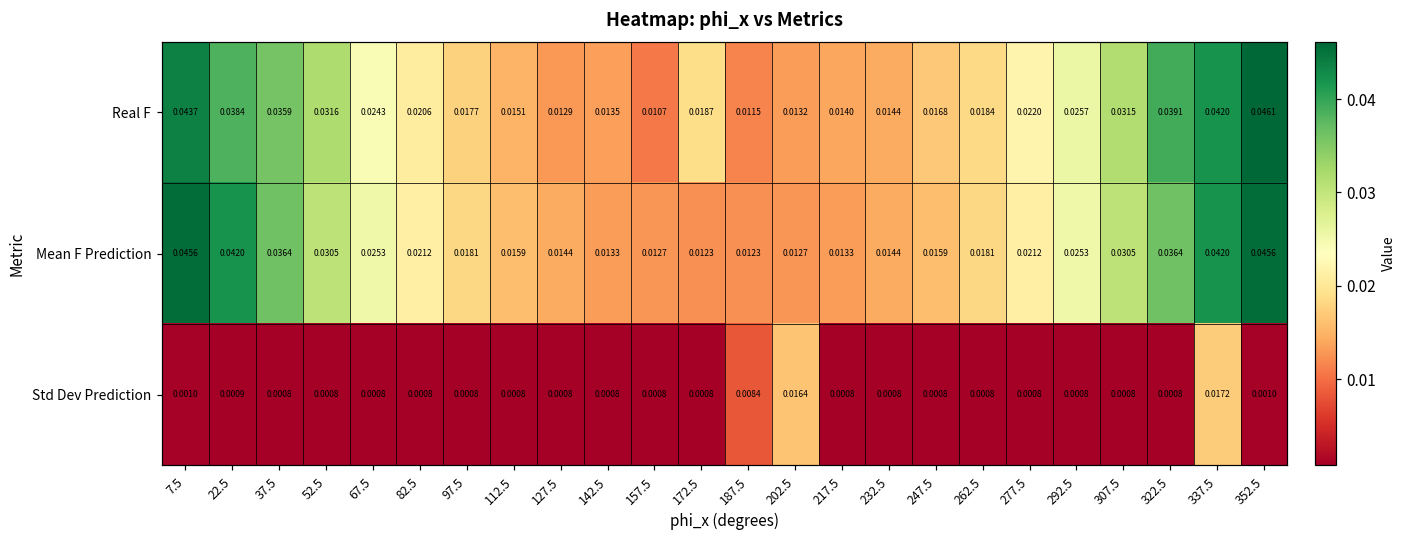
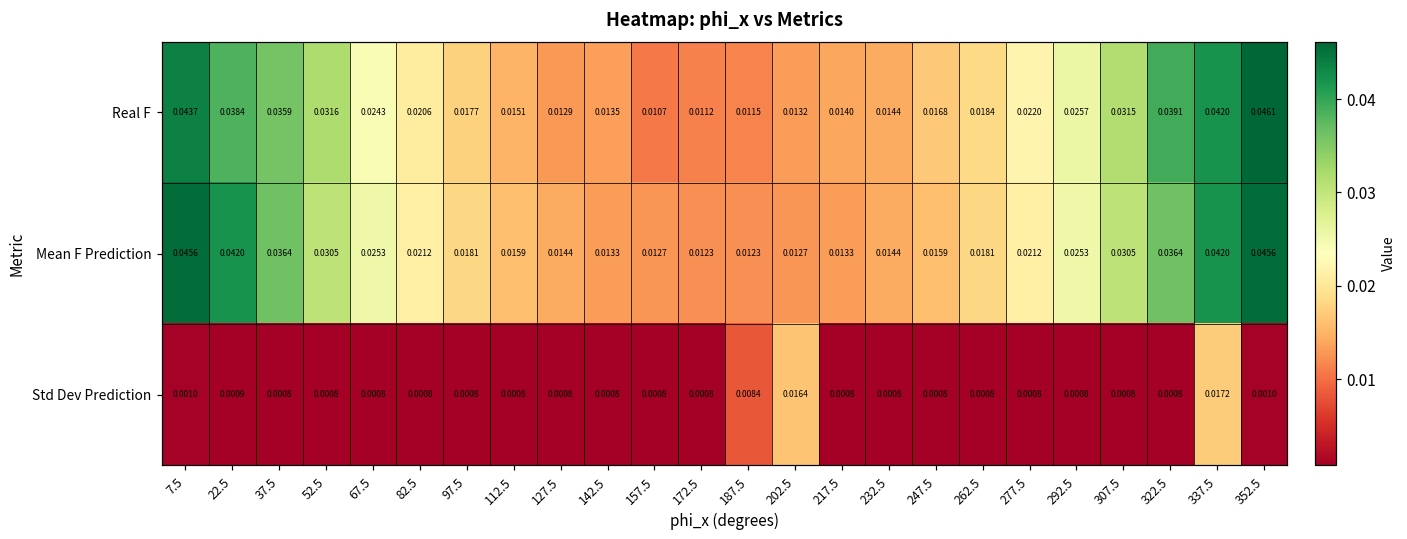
Real F, 172.5: 0.0187 -> 0.0112
